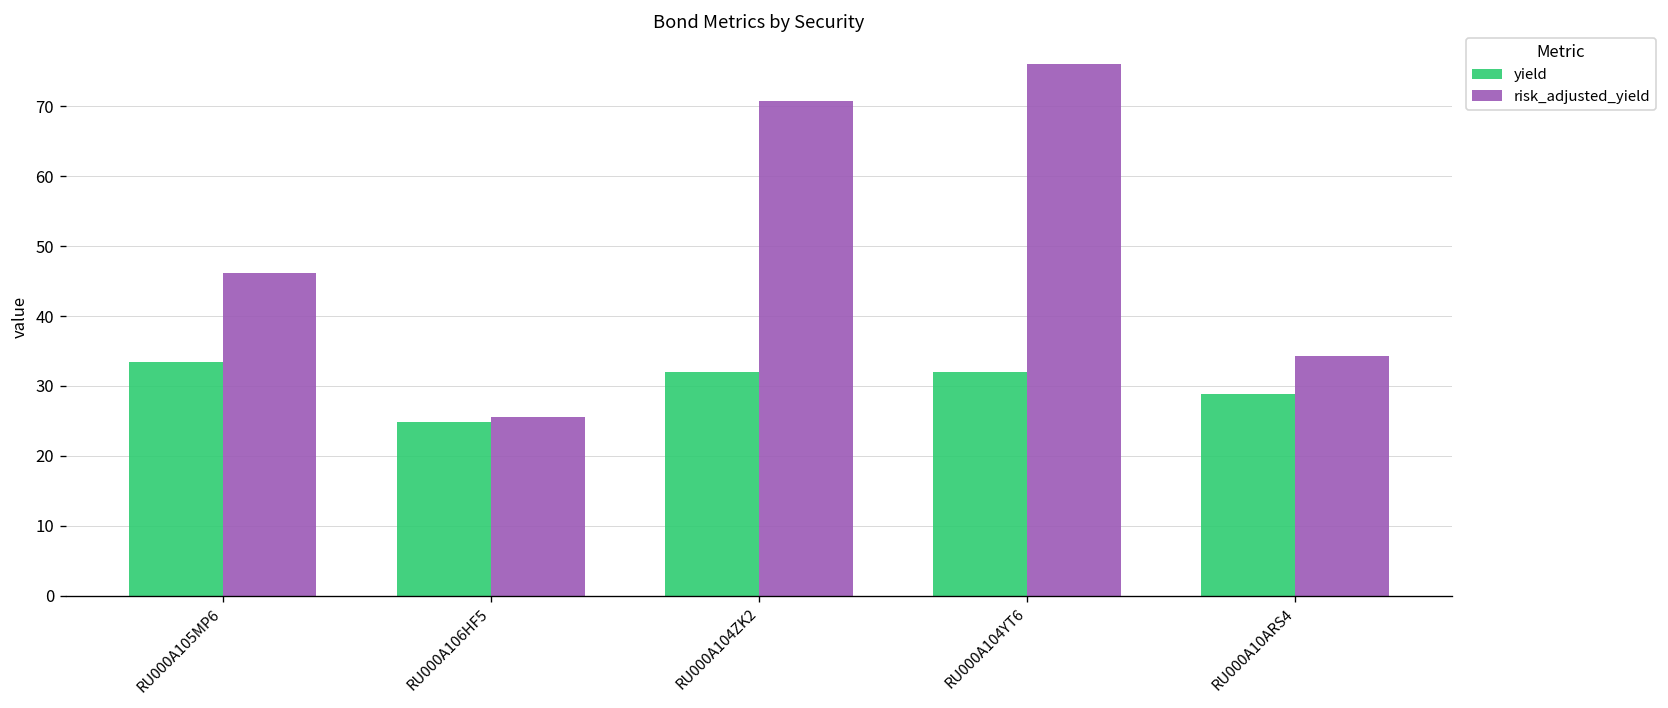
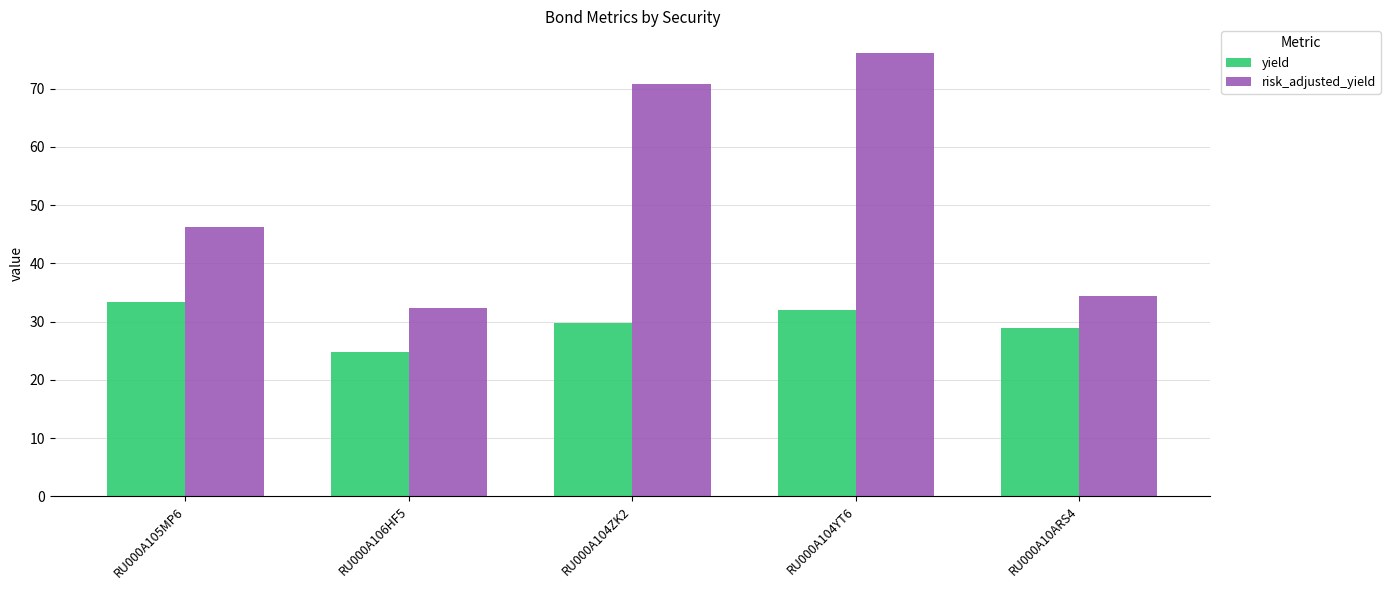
risk_adjusted_yield, RU000A106HF5: 26 -> 32
yield, RU000A104ZK2: 32 -> 30
